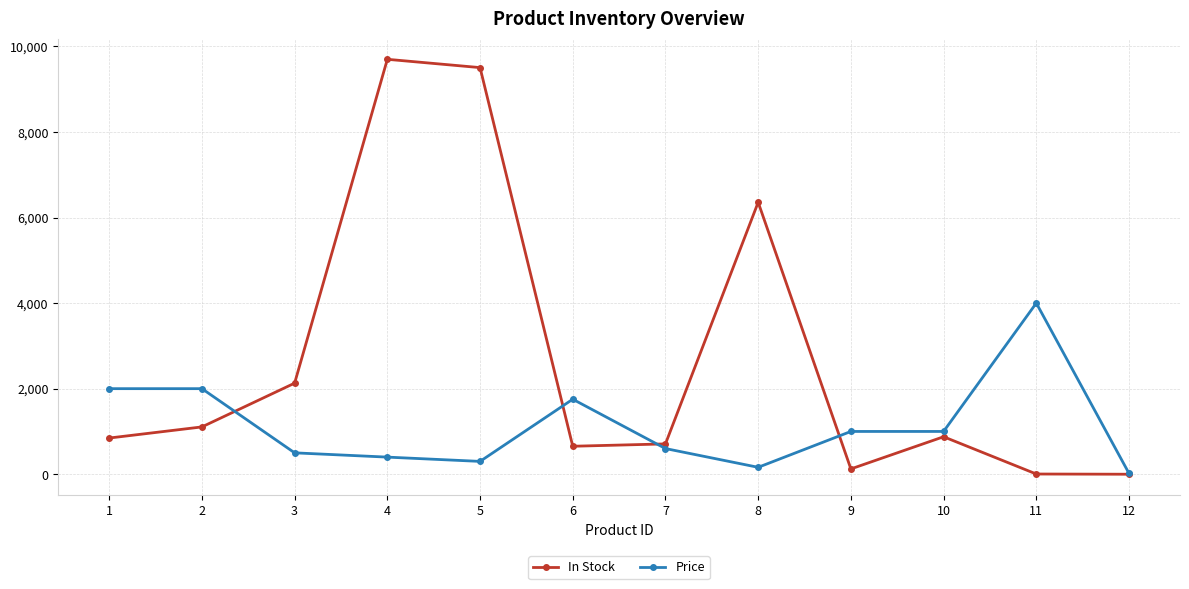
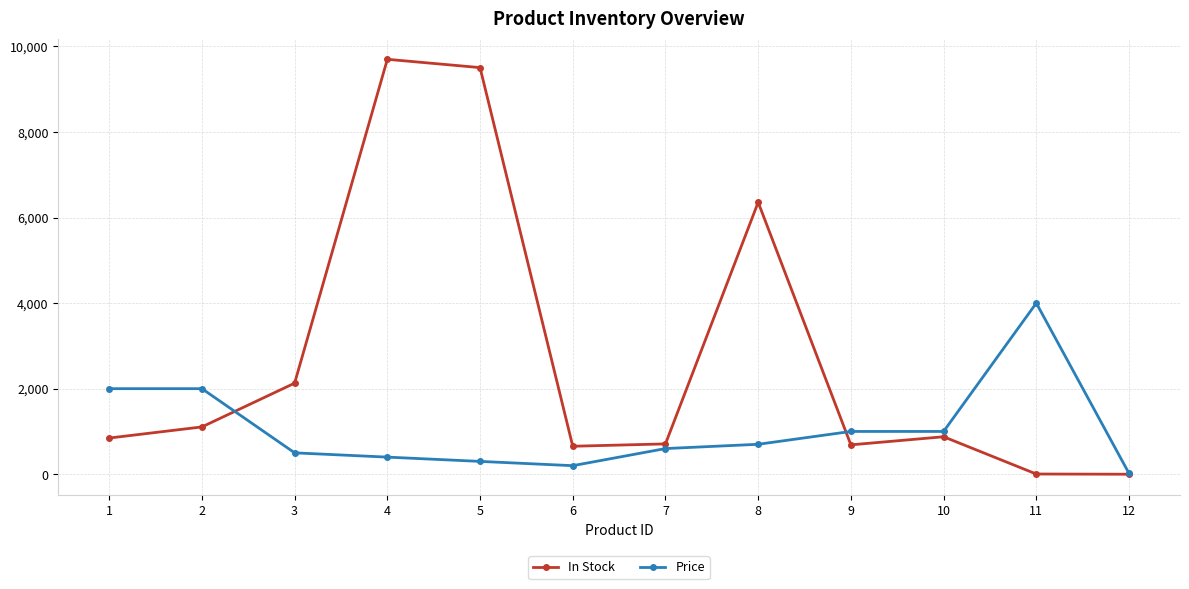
Price, 6: 1,800 -> 200
Price, 8: 200 -> 700
In Stock, 9: 100 -> 700
